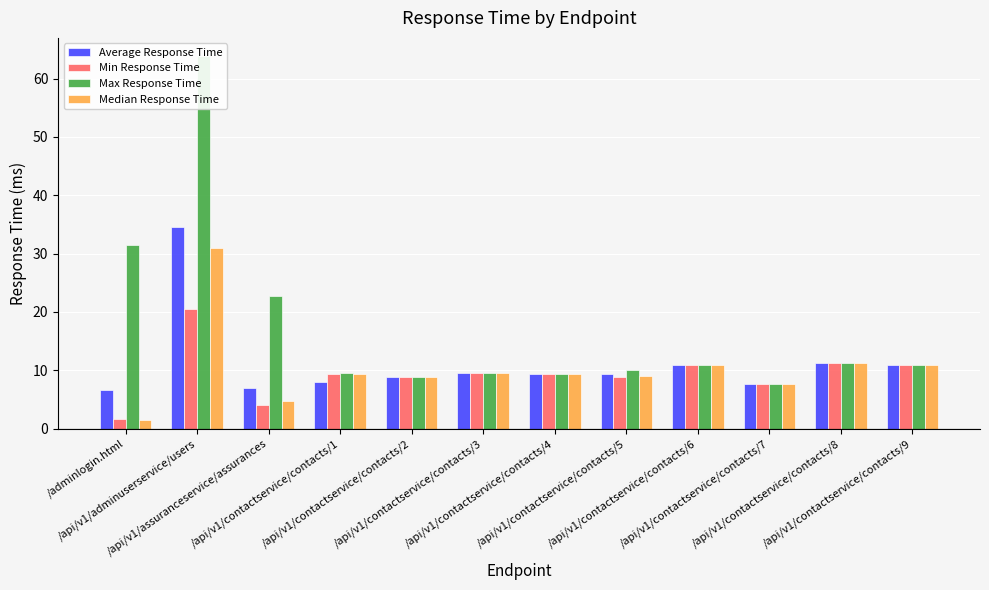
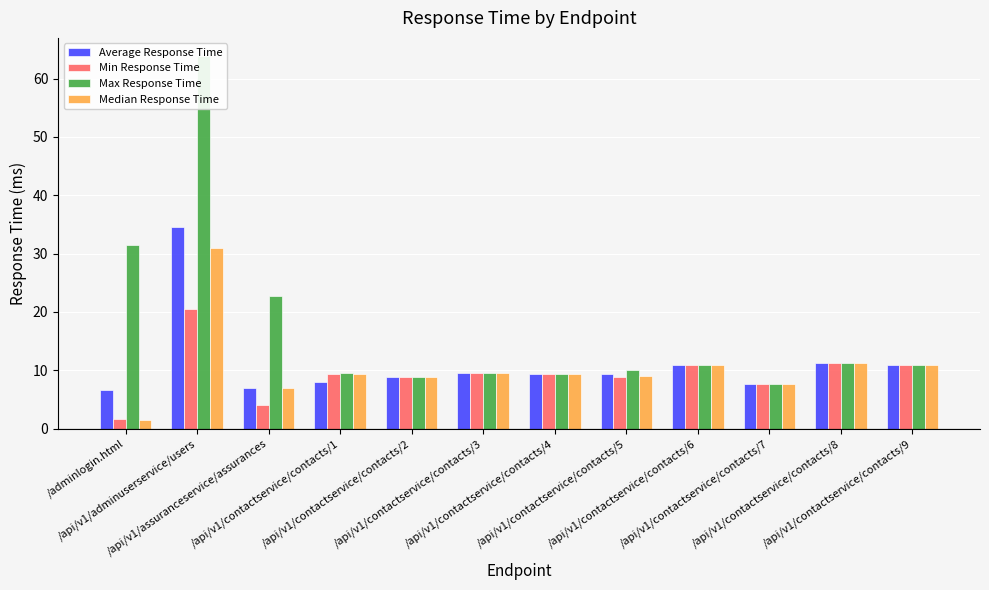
Median Response Time, /api/v1/assuranceservice/assurances: 5 -> 7
